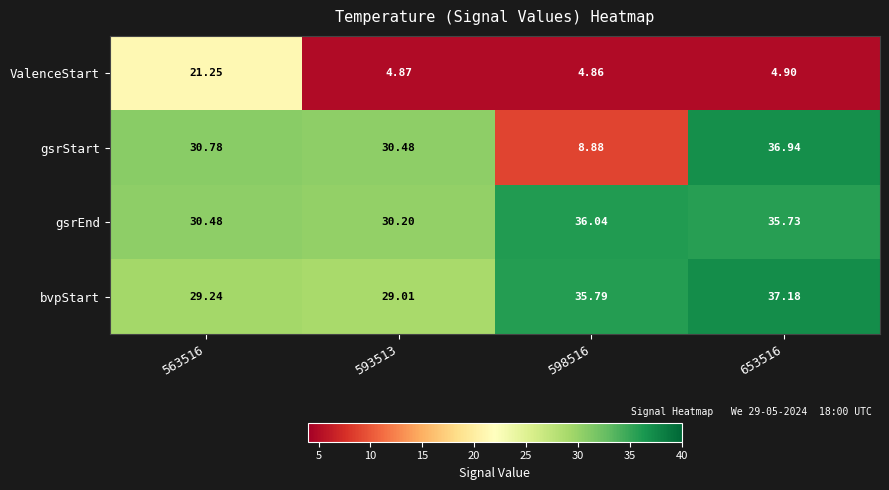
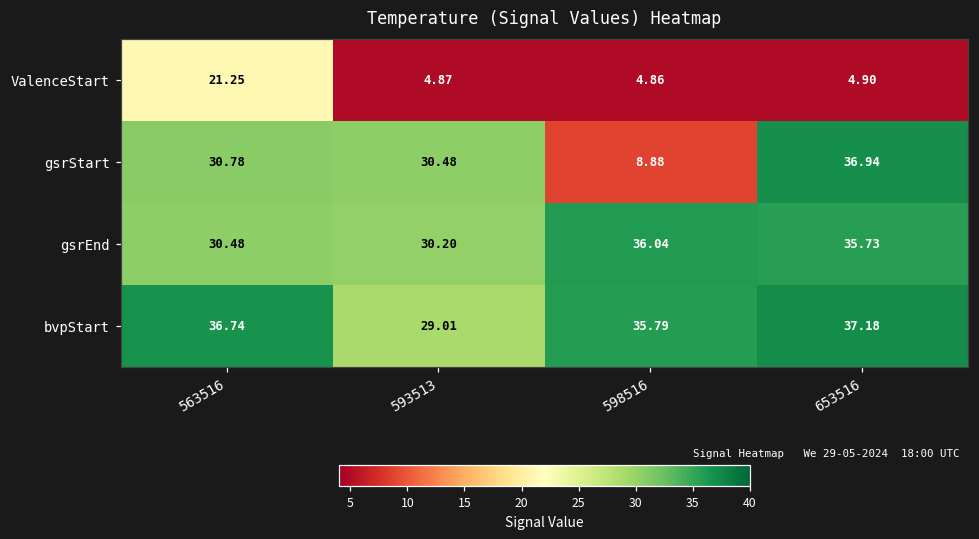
bvpStart, 563516: 29.24 -> 36.74
